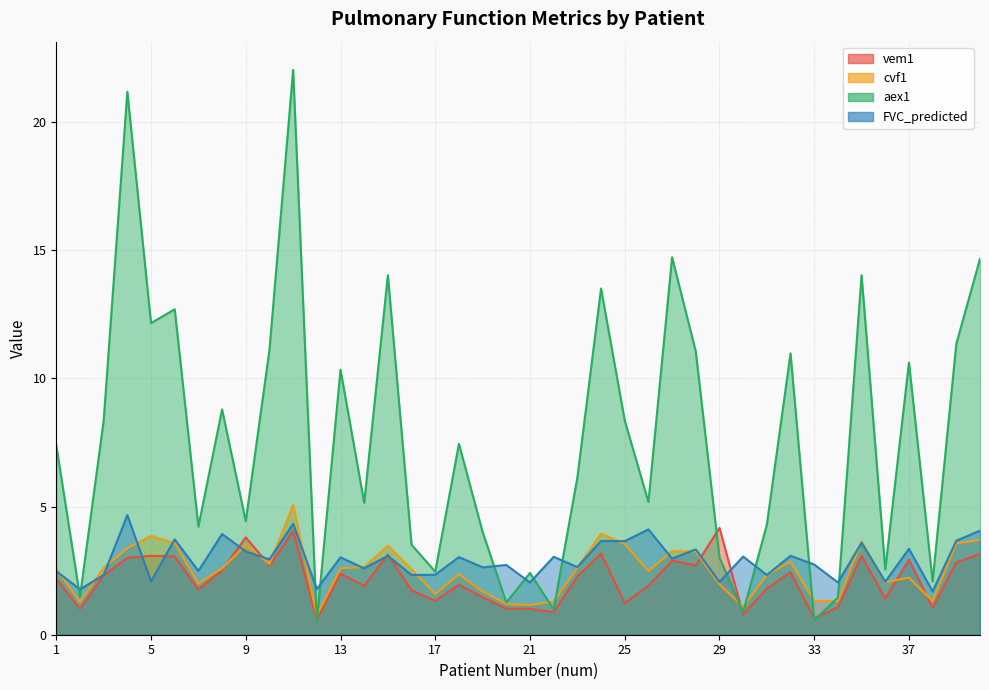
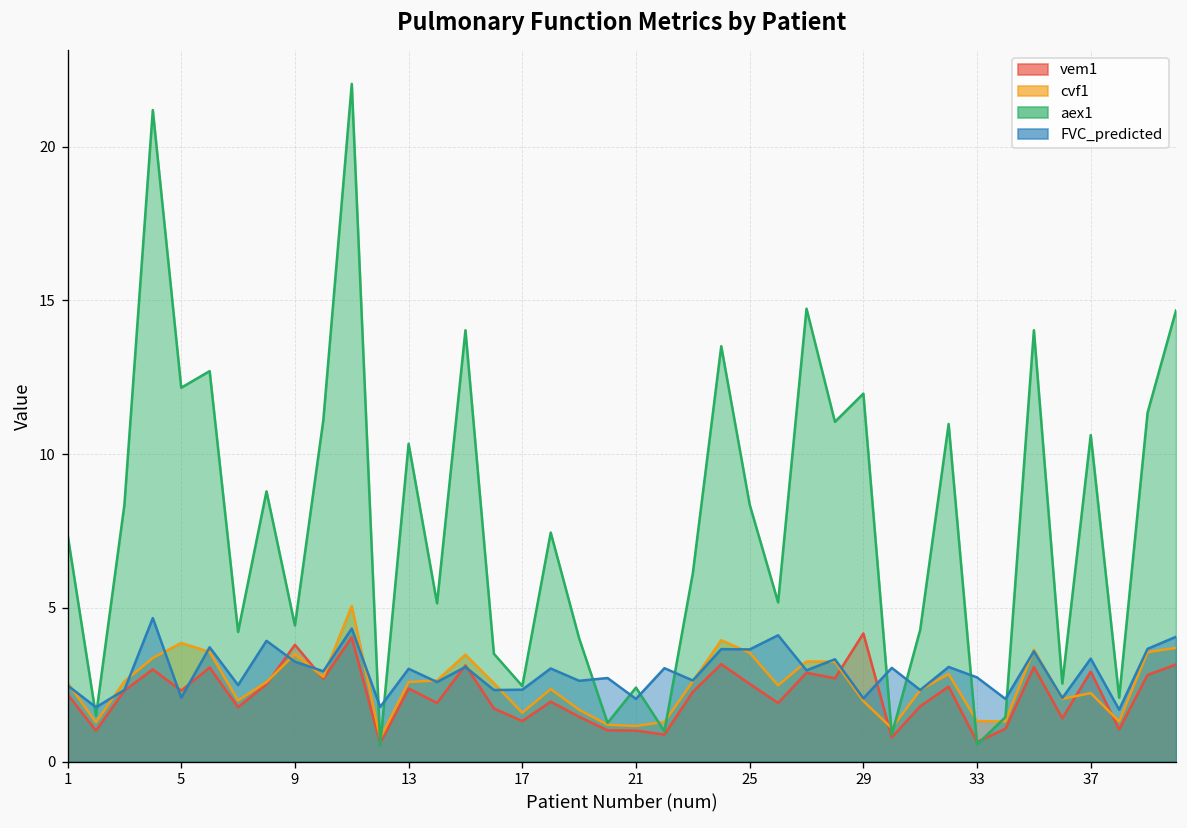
vem1, 5: 3.1 -> 2.3
vem1, 25: 1.2 -> 2.5
aex1, 29: 3.0 -> 12.0
